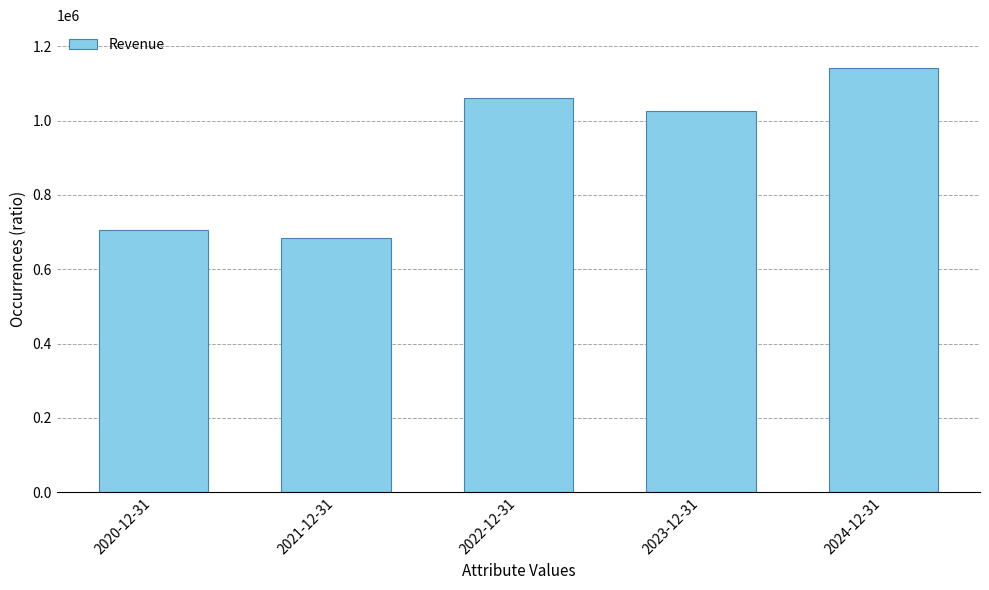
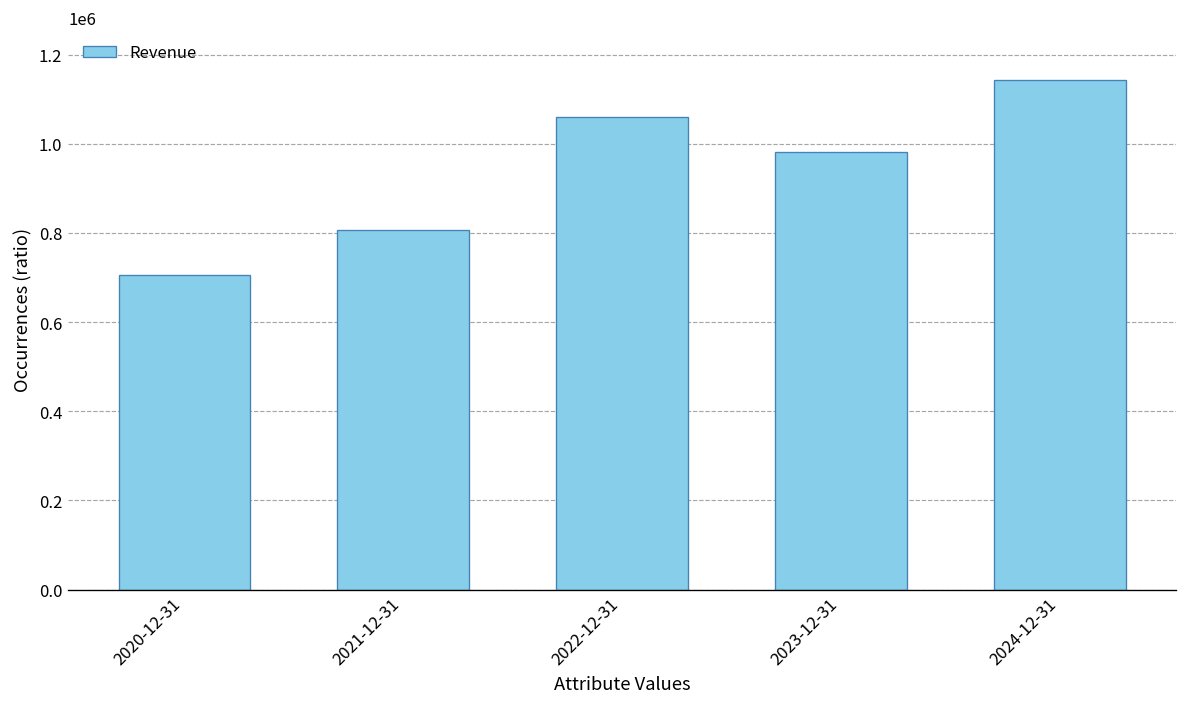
2021-12-31: 680000 -> 810000
2023-12-31: 1030000 -> 980000
